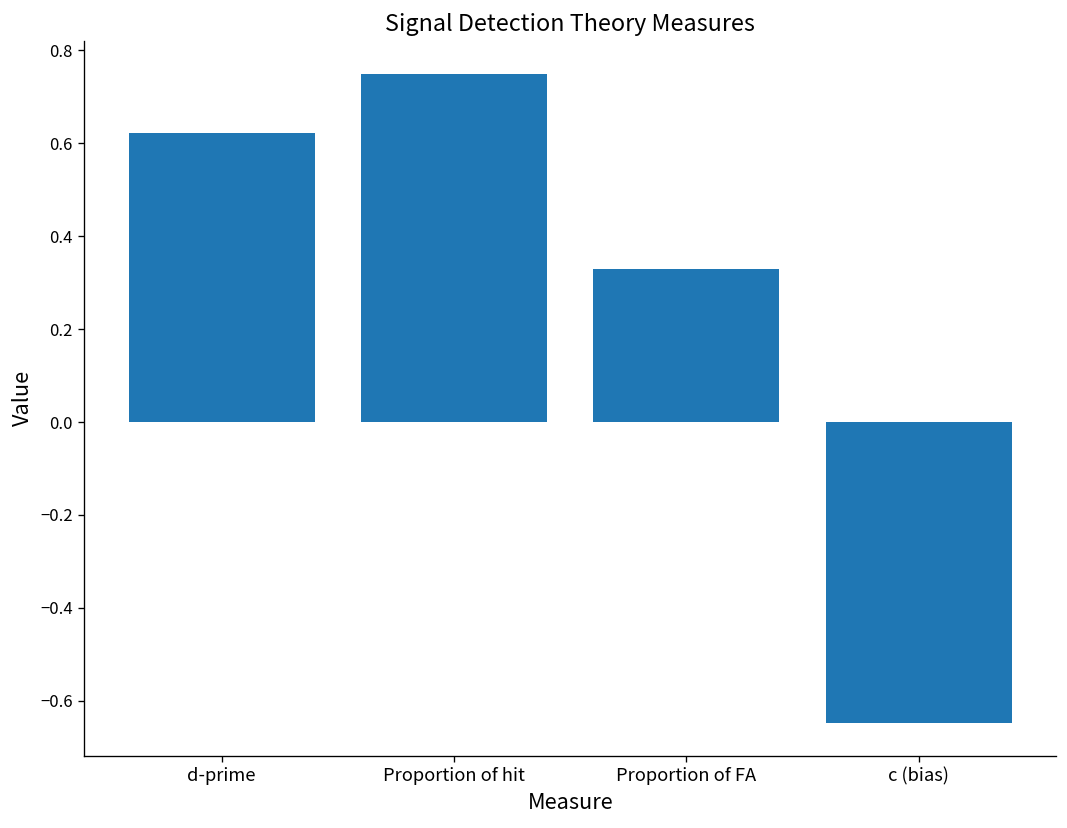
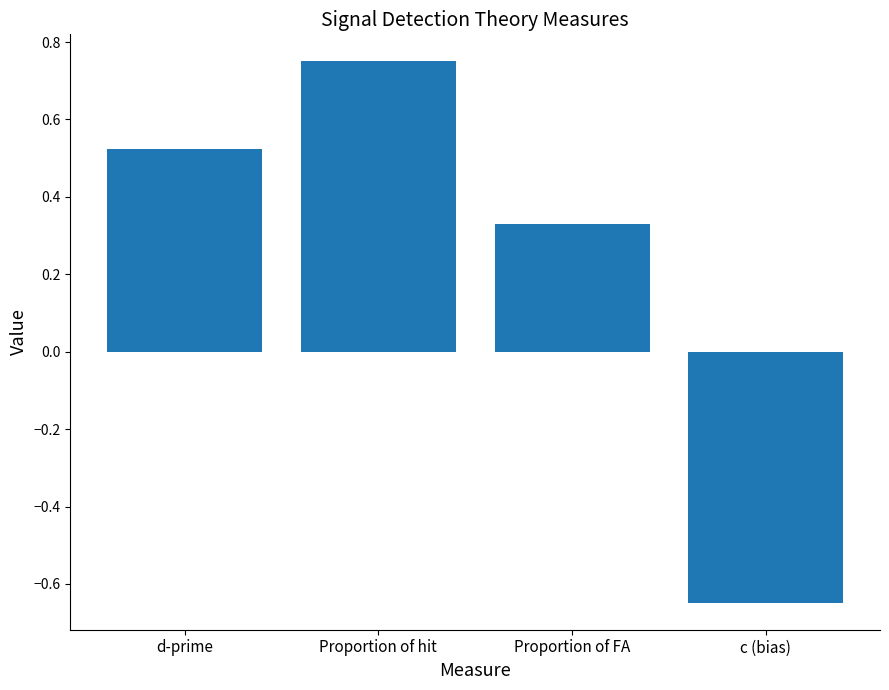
d-prime: 0.62 -> 0.52
